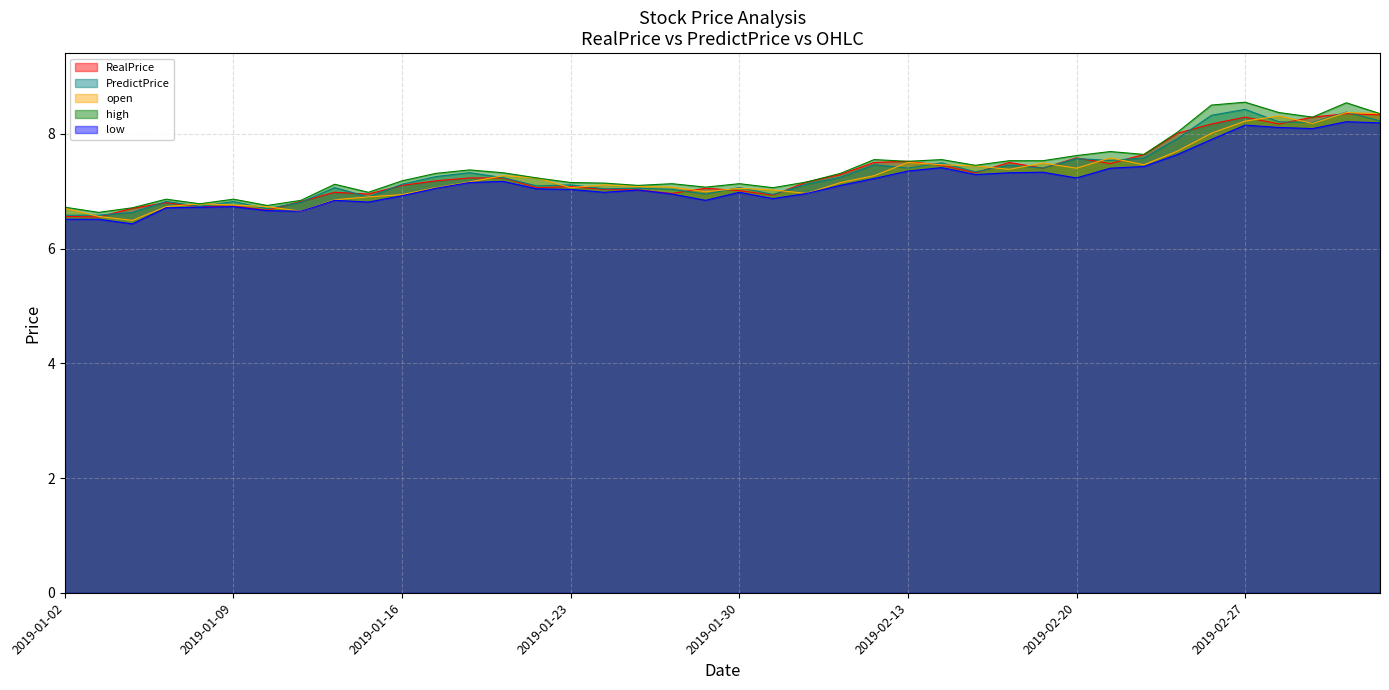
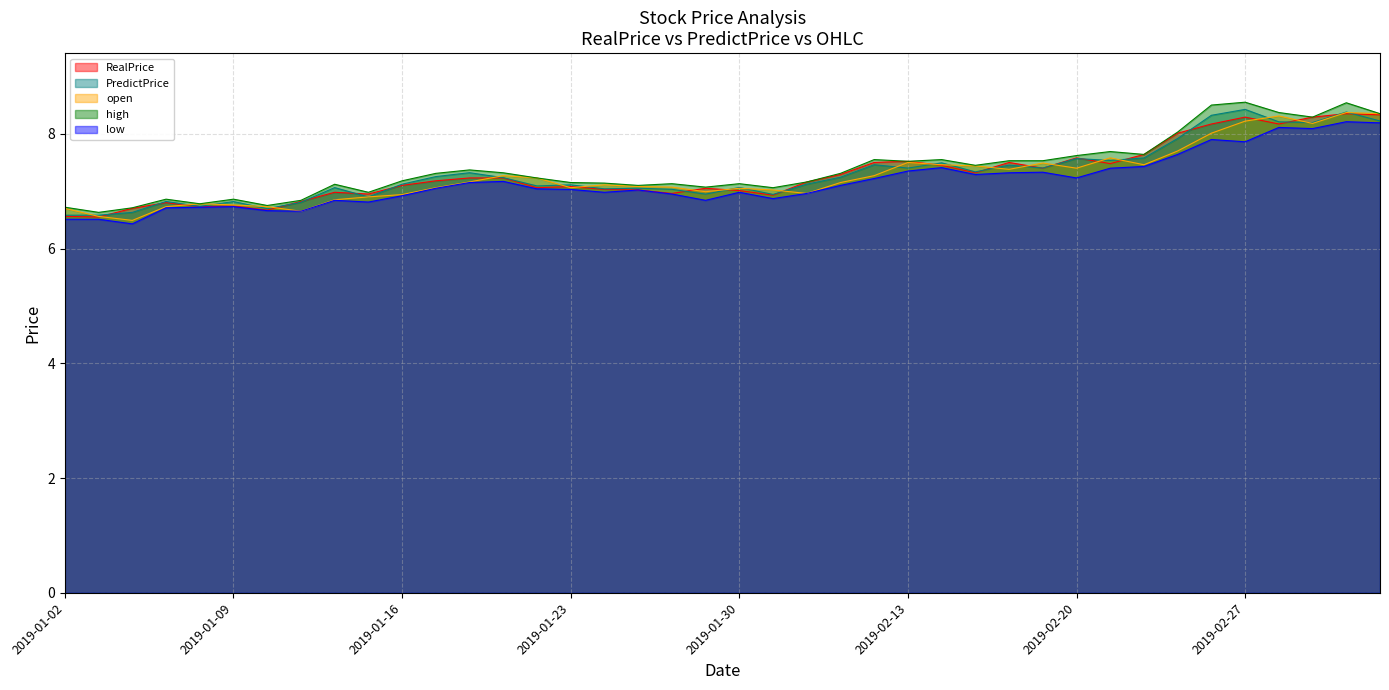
low, 2019-02-27: 8.2 -> 7.9
